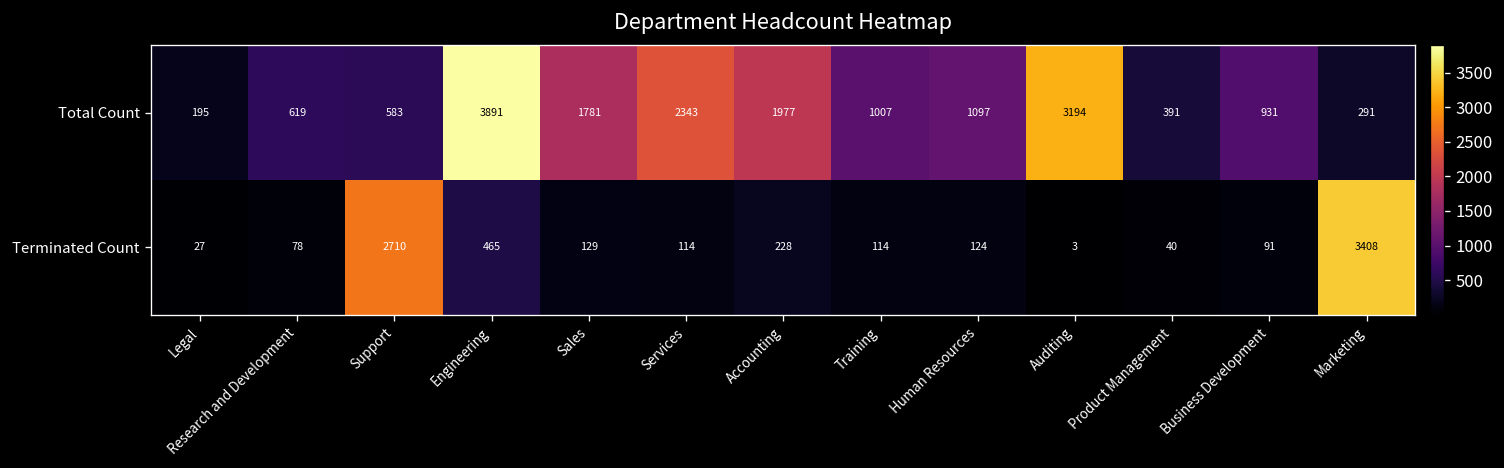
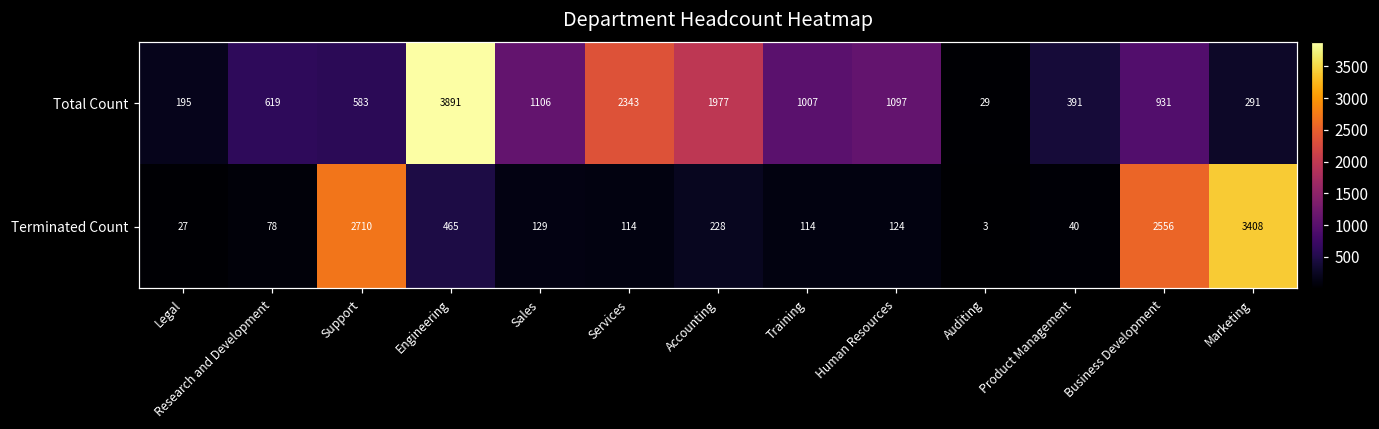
Total Count, Sales: 1781 -> 1106
Total Count, Auditing: 3194 -> 29
Terminated Count, Business Development: 91 -> 2556
